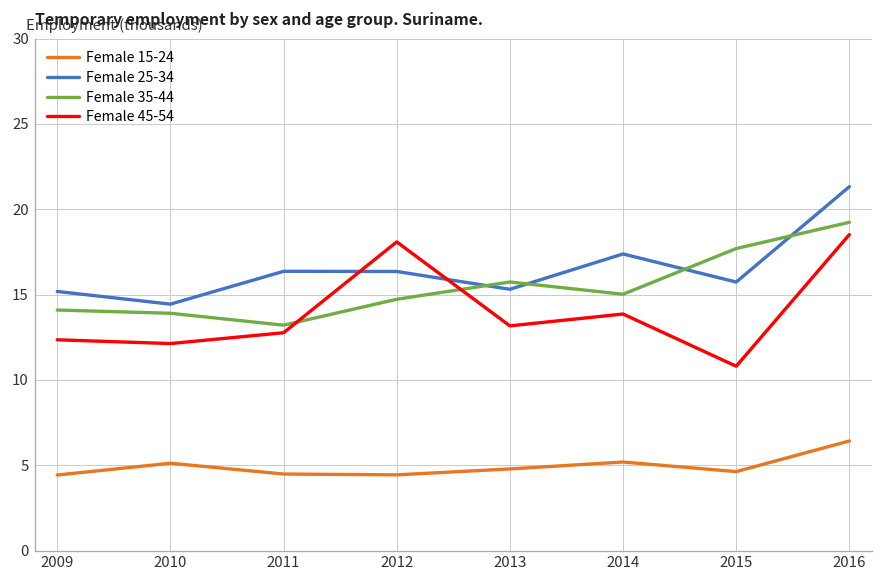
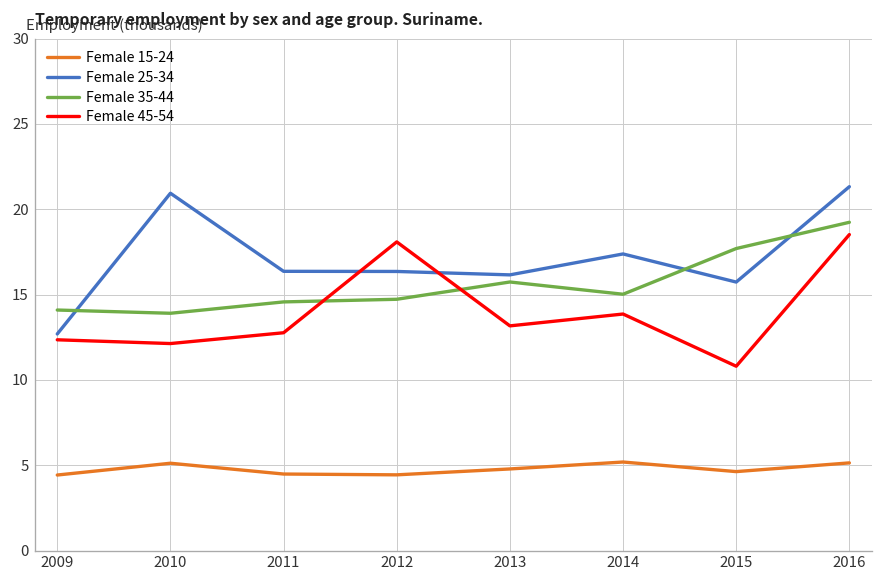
Female 25-34, 2009: 15.2 -> 12.7
Female 25-34, 2010: 14.4 -> 20.9
Female 35-44, 2011: 13.2 -> 14.6
Female 25-34, 2013: 15.3 -> 16.2
Female 15-24, 2016: 6.4 -> 5.1
